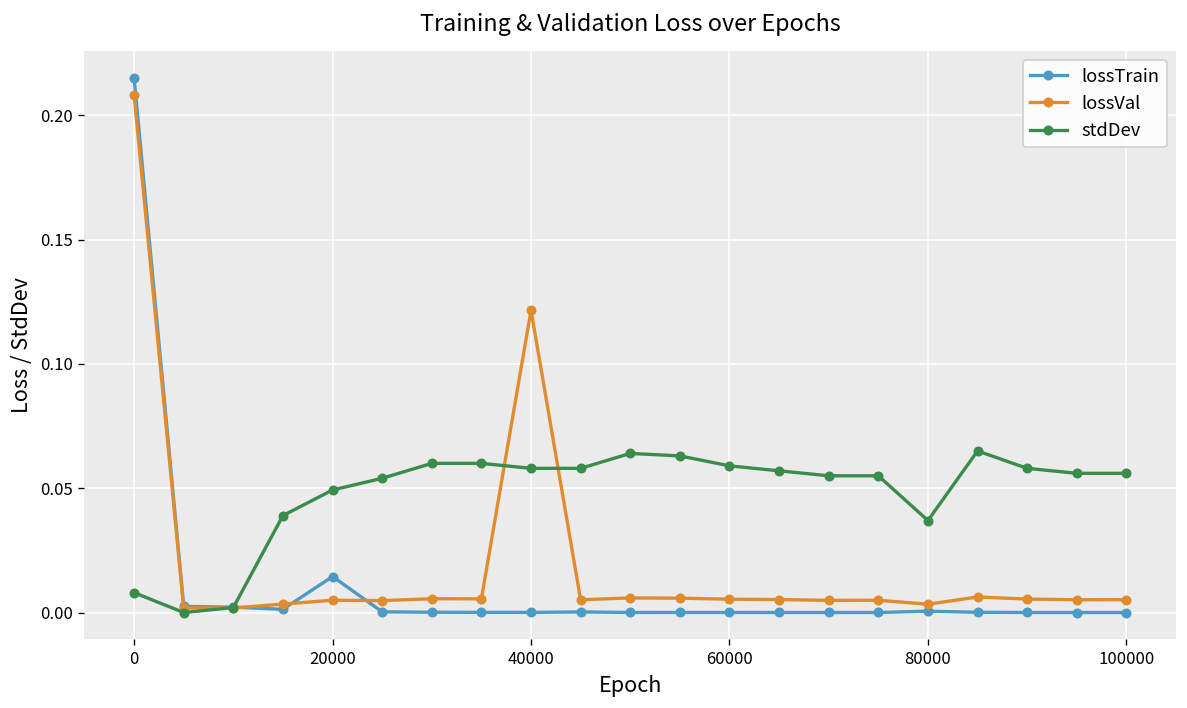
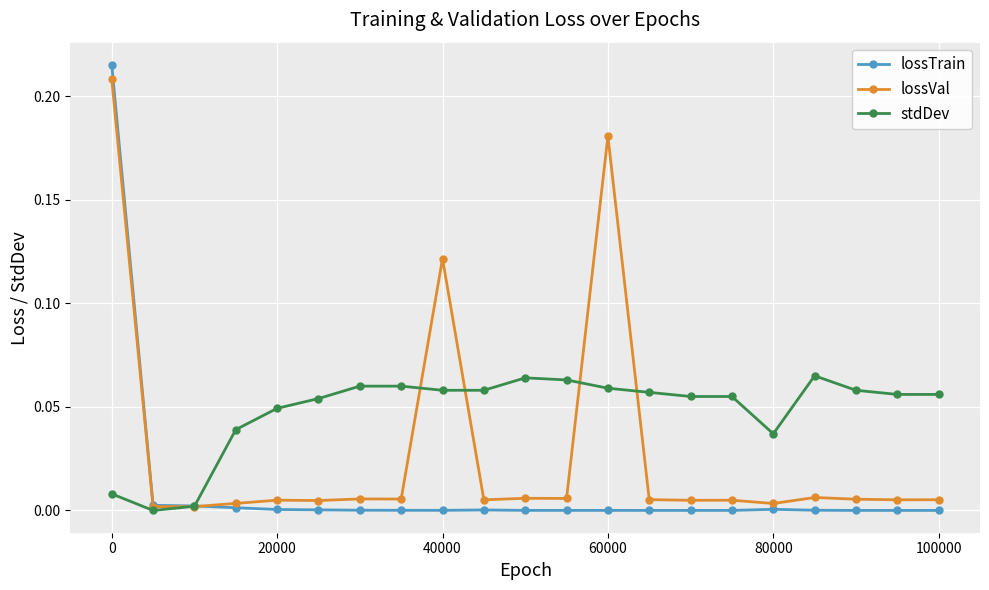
lossTrain, 20000: 0.014 -> 0.000
lossVal, 60000: 0.005 -> 0.181
